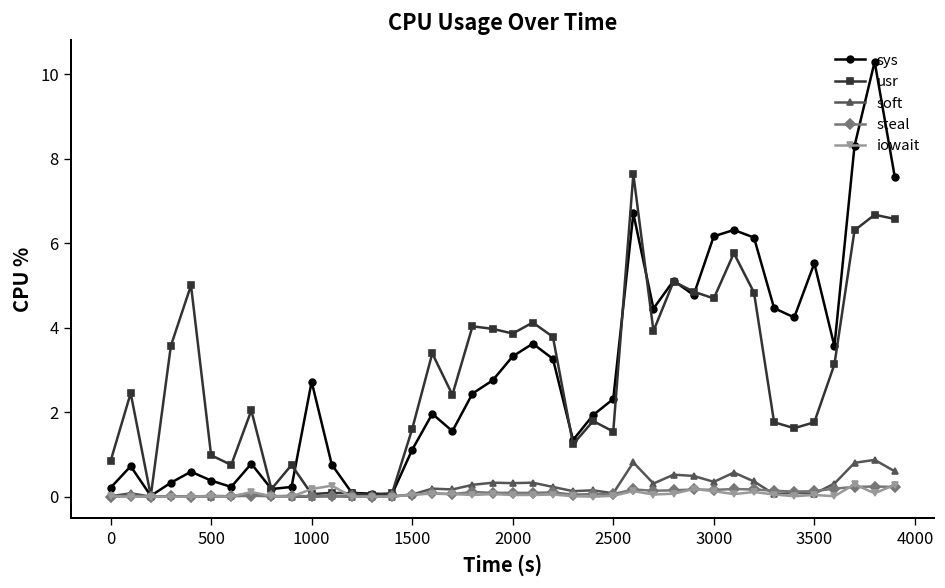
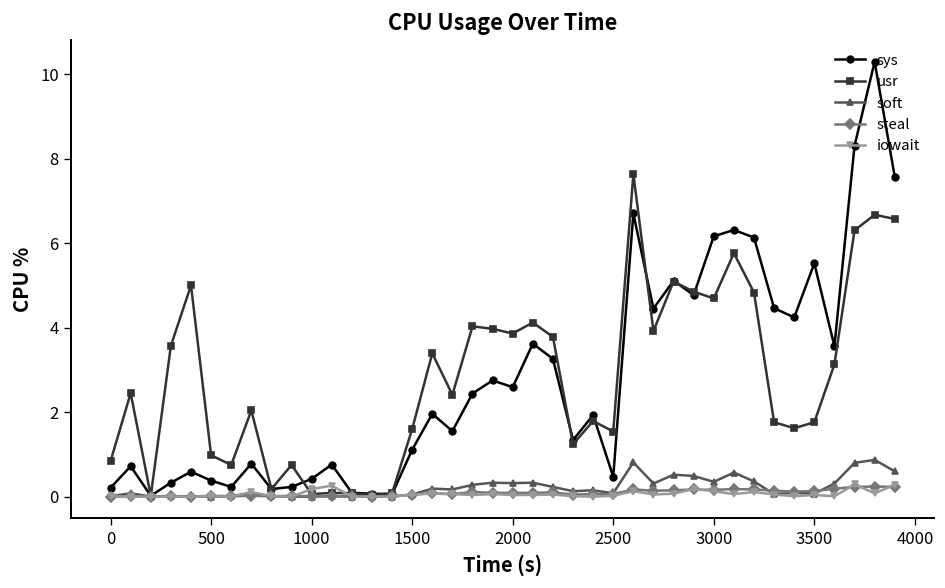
sys, 1000: 2.7 -> 0.4
sys, 2000: 3.3 -> 2.6
sys, 2500: 2.3 -> 0.5
